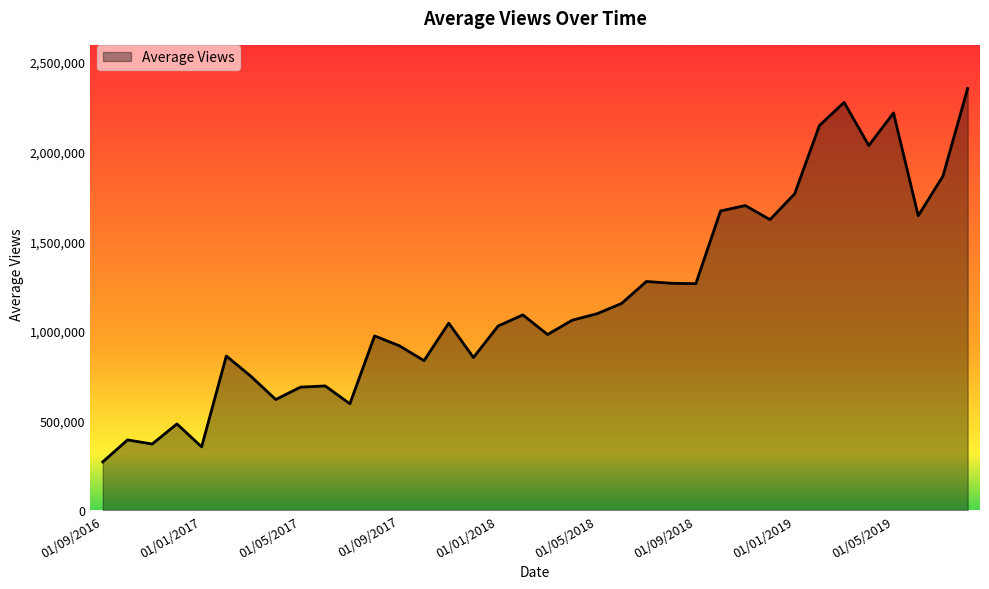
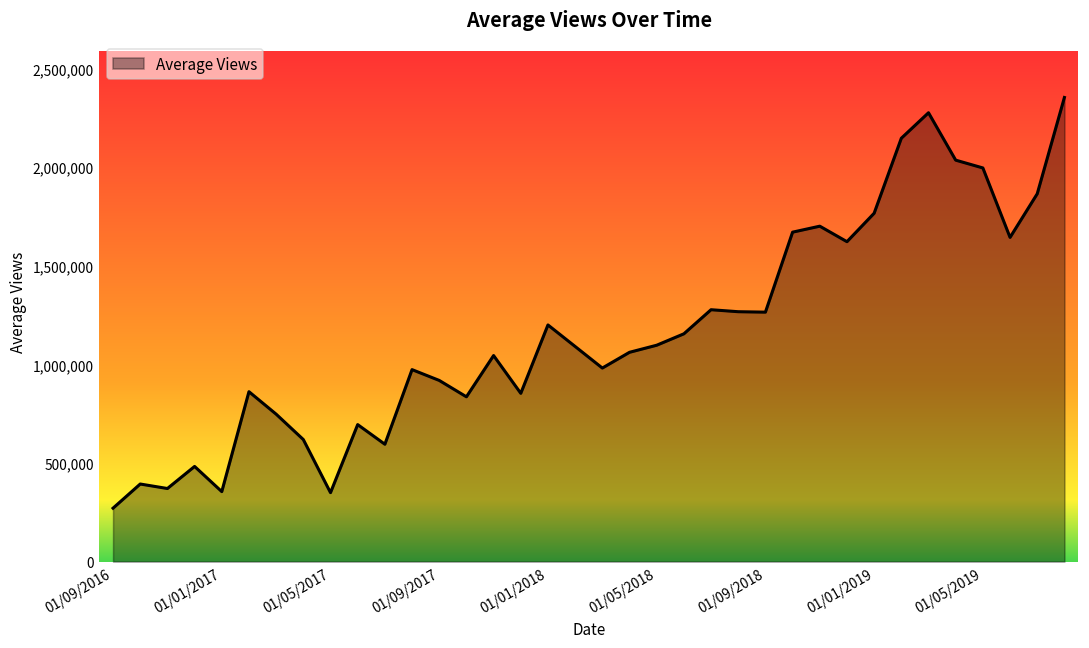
01/05/2017: 690,000 -> 350,000
01/01/2018: 1,030,000 -> 1,200,000
01/05/2019: 2,220,000 -> 2,000,000
